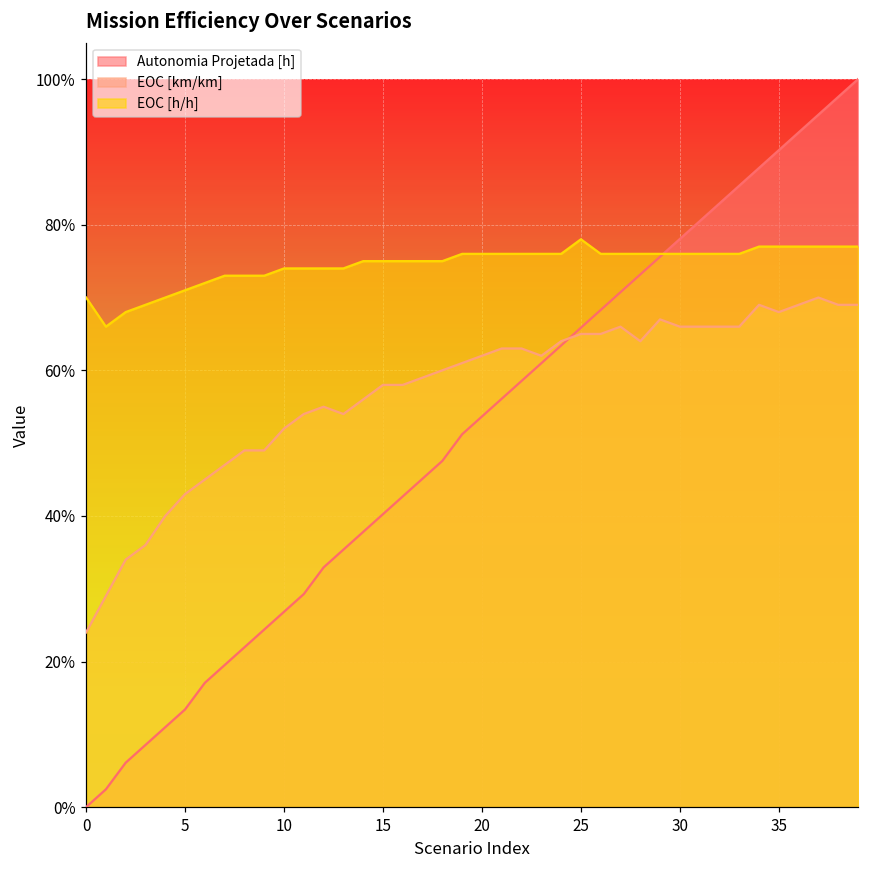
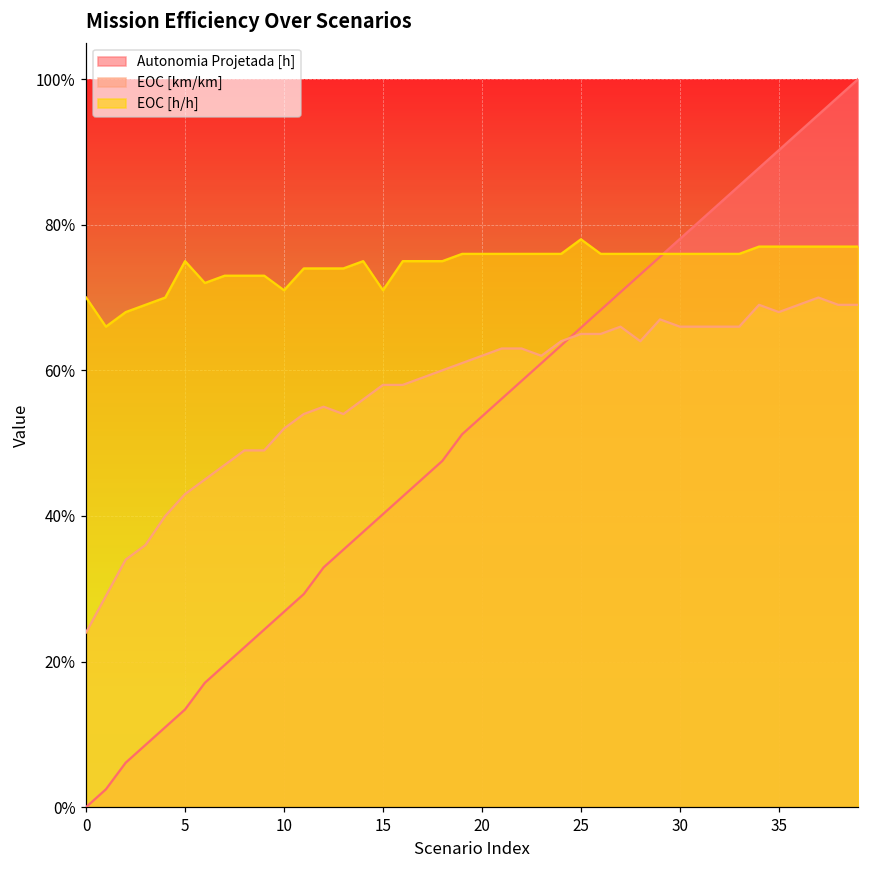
EOC [h/h], 5: 71% -> 75%
EOC [h/h], 10: 74% -> 71%
EOC [h/h], 15: 75% -> 71%
